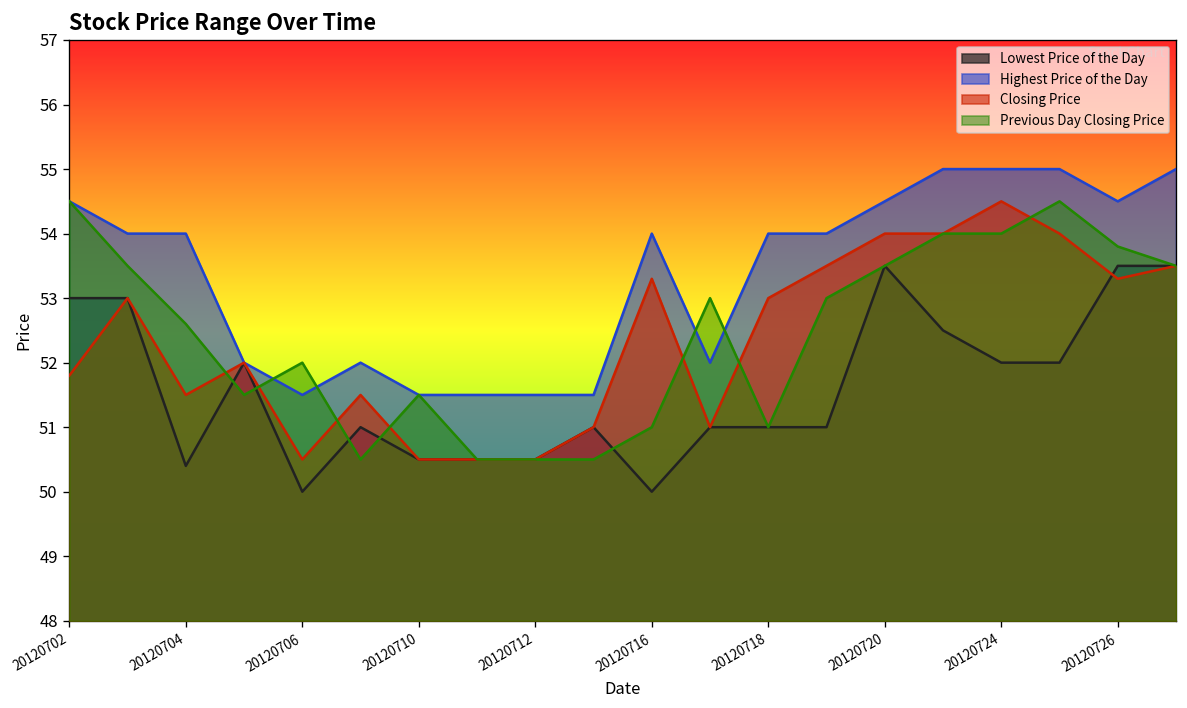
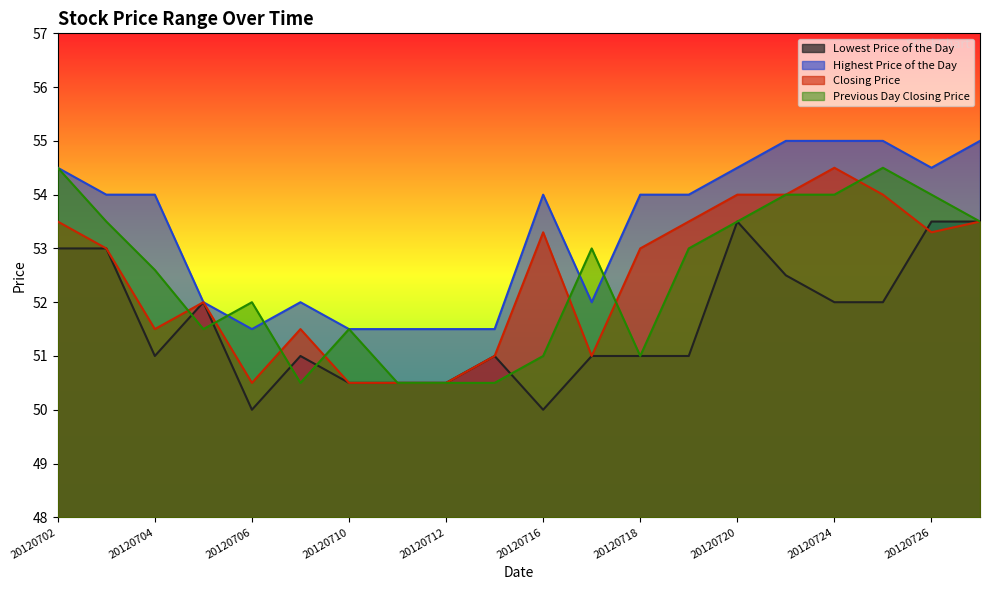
Closing Price, 20120702: 51.8 -> 53.5
Lowest Price of the Day, 20120704: 50.4 -> 51.0
Previous Day Closing Price, 20120726: 53.8 -> 54.0
